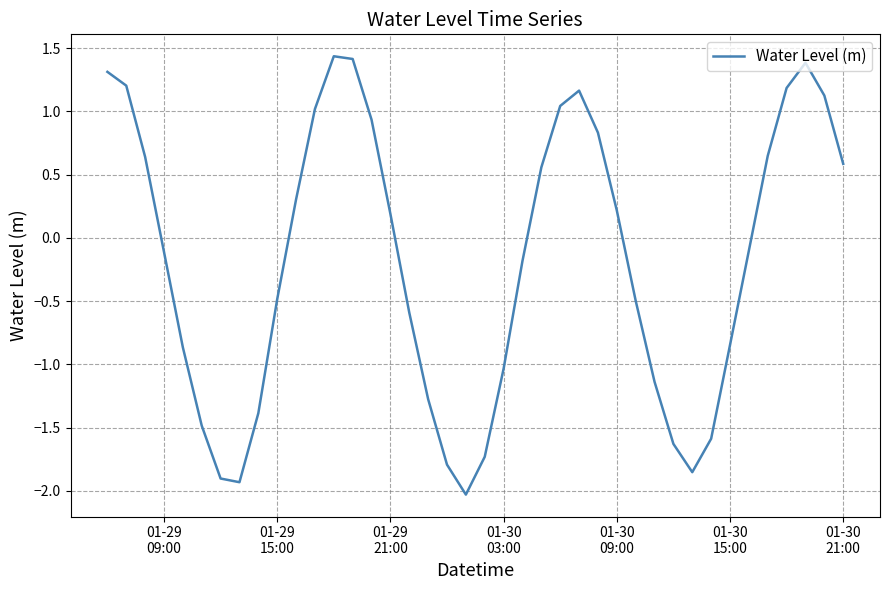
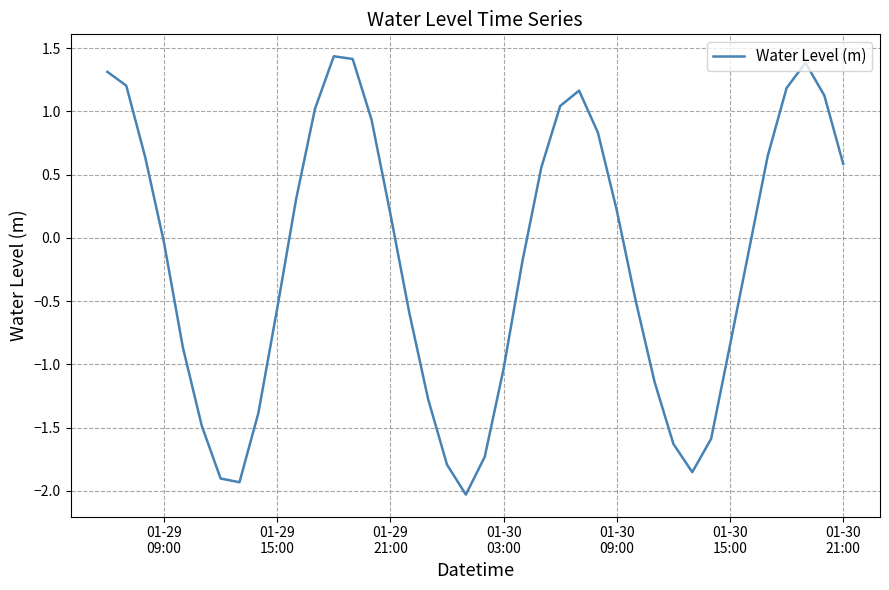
01-29 09:00: -0.11 -> -0.04
01-29 15:00: -0.49 -> -0.56
